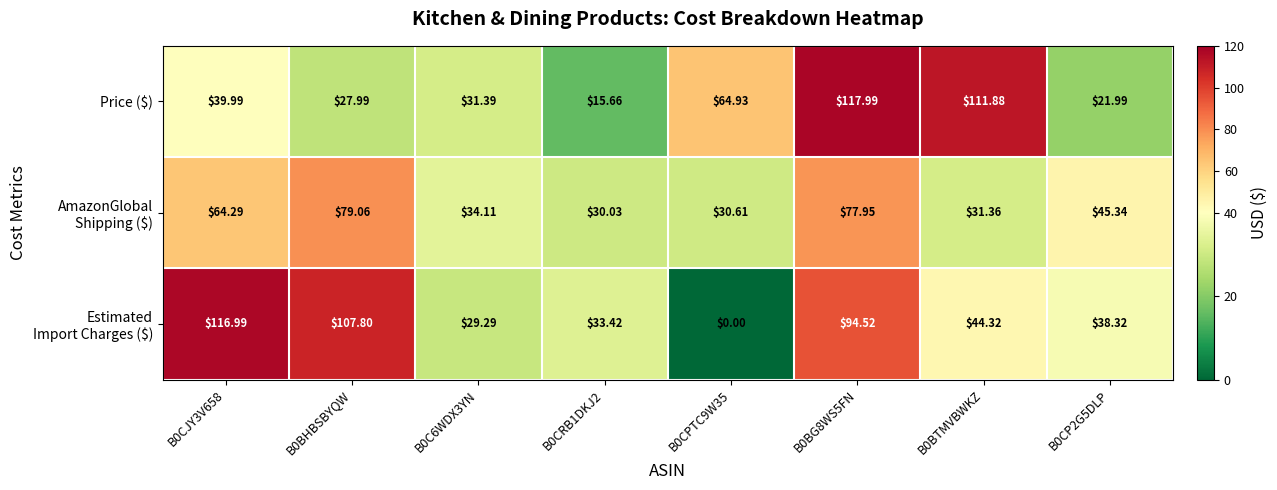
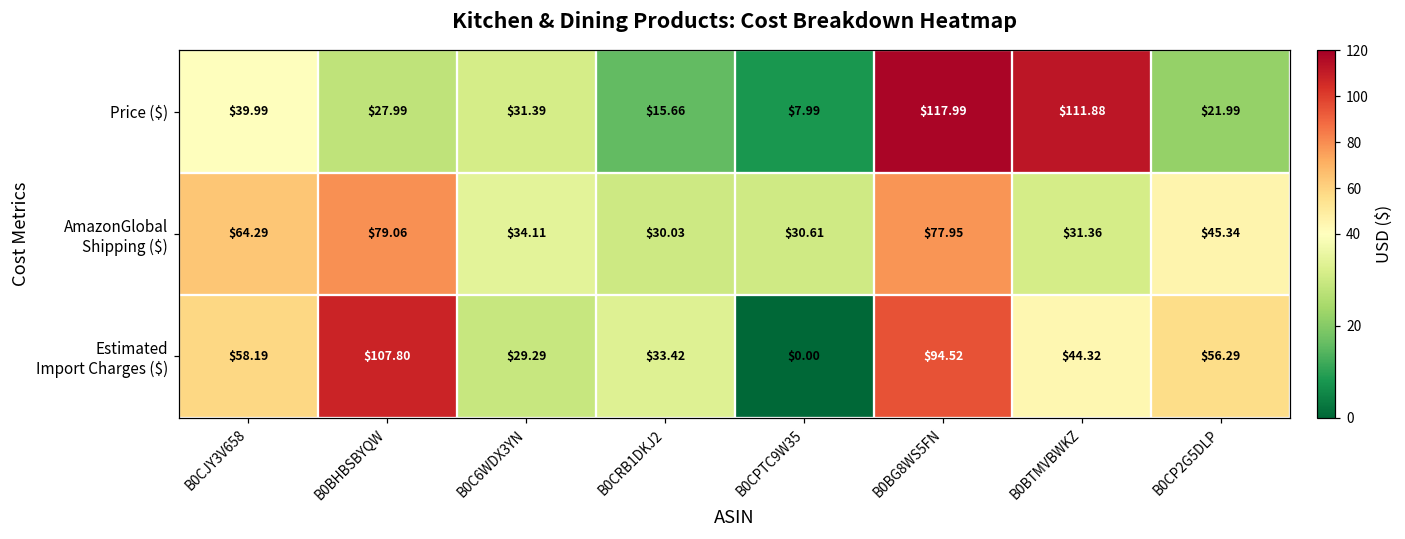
Price ($), B0CPTC9W35: $64.93 -> $7.99
Estimated Import Charges ($), B0CJY3V658: $116.99 -> $58.19
Estimated Import Charges ($), B0CP2G5DLP: $38.32 -> $56.29
